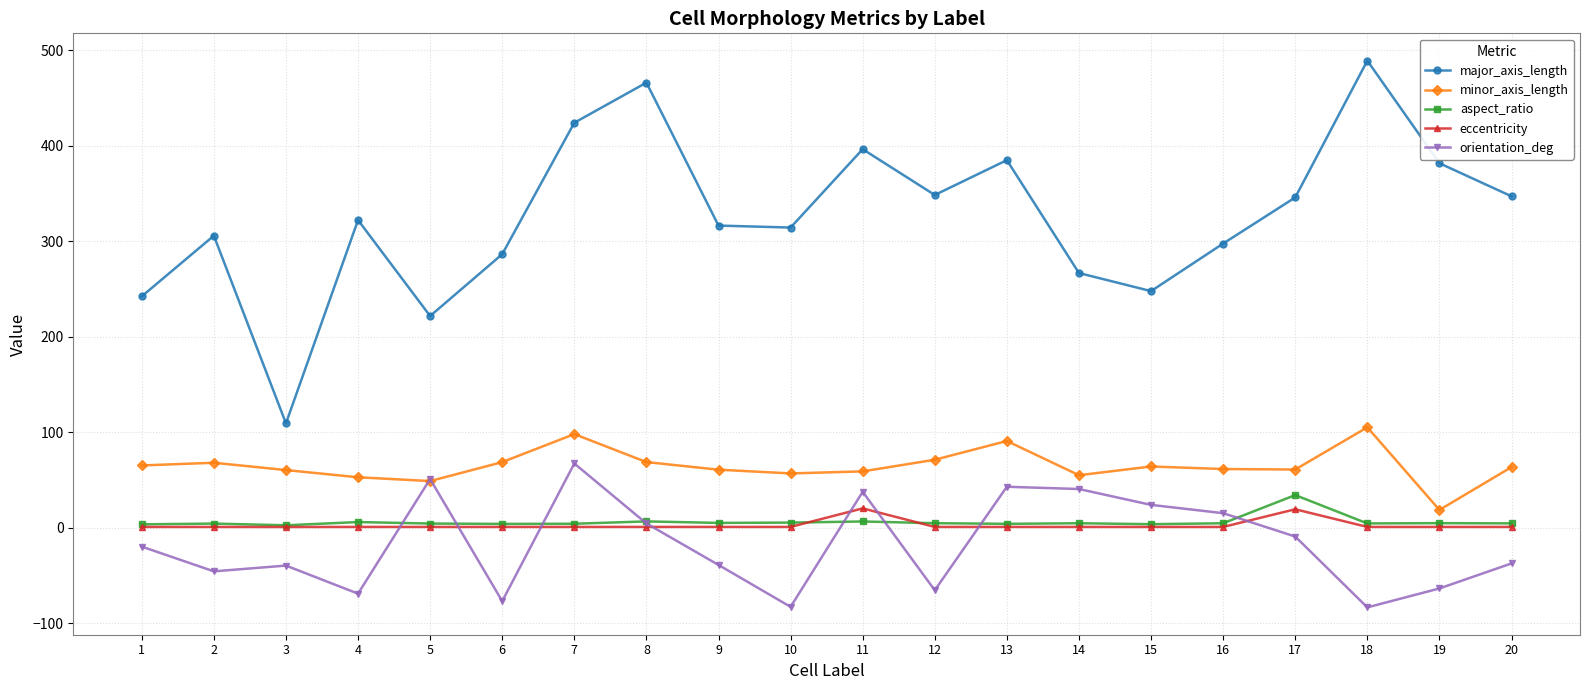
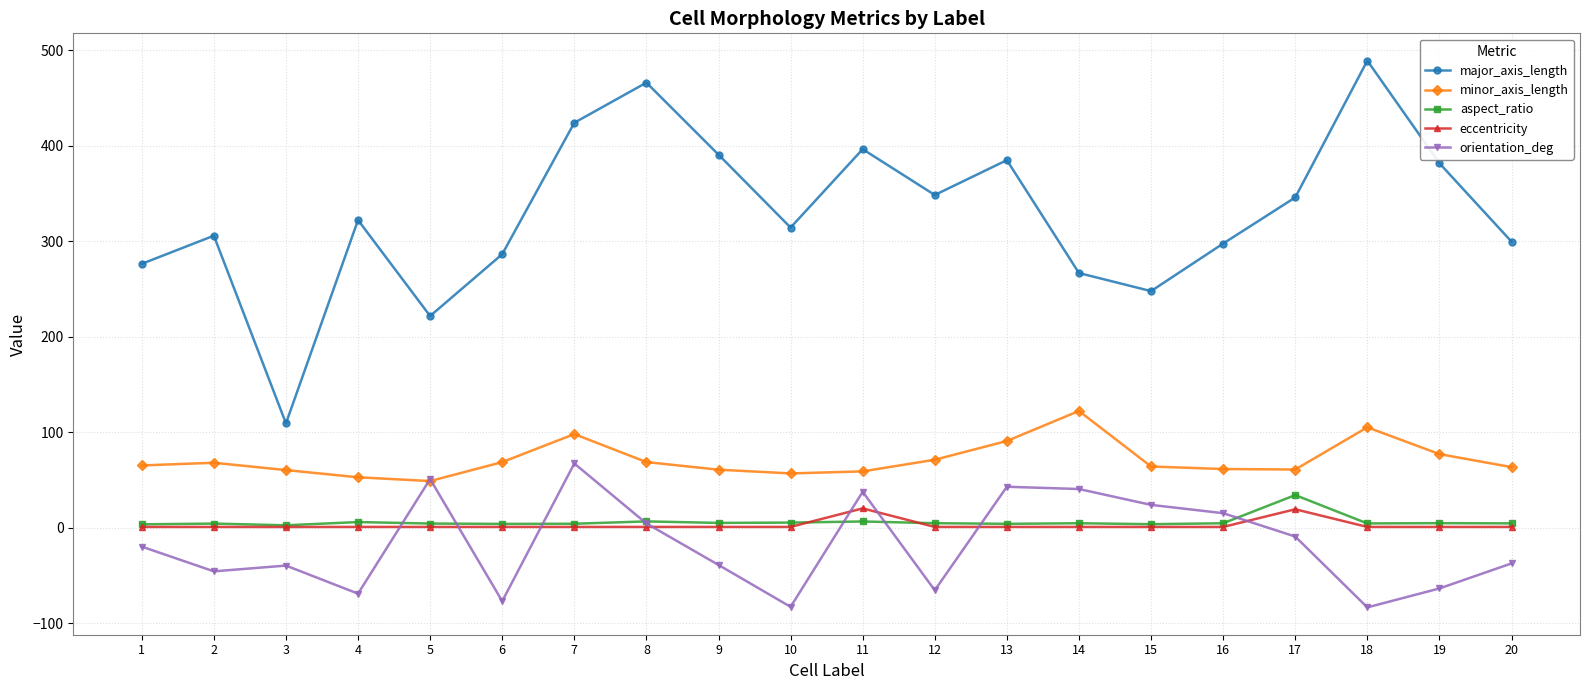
major_axis_length, 1: 240 -> 280
major_axis_length, 9: 320 -> 390
minor_axis_length, 14: 60 -> 120
minor_axis_length, 19: 20 -> 80
major_axis_length, 20: 350 -> 300
